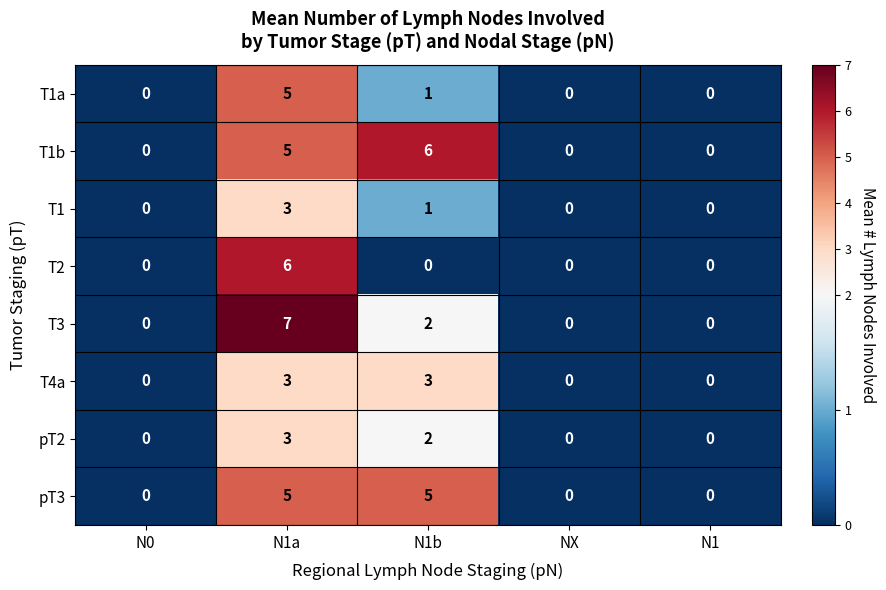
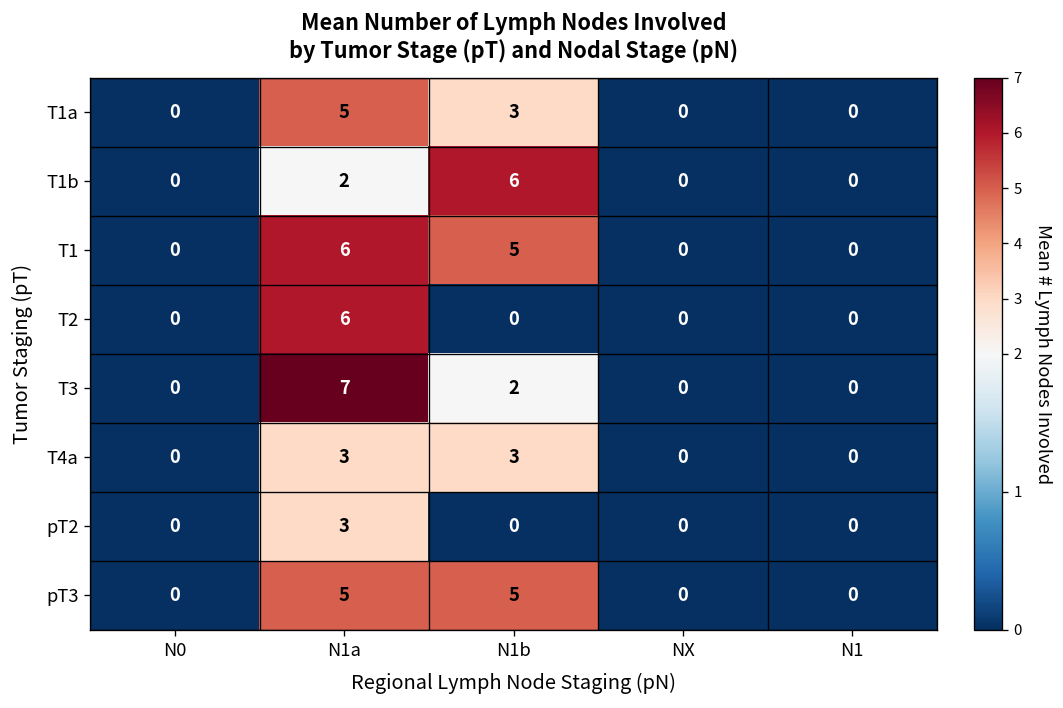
T1a, N1b: 1 -> 3
T1b, N1a: 5 -> 2
T1, N1a: 3 -> 6
T1, N1b: 1 -> 5
pT2, N1b: 2 -> 0
